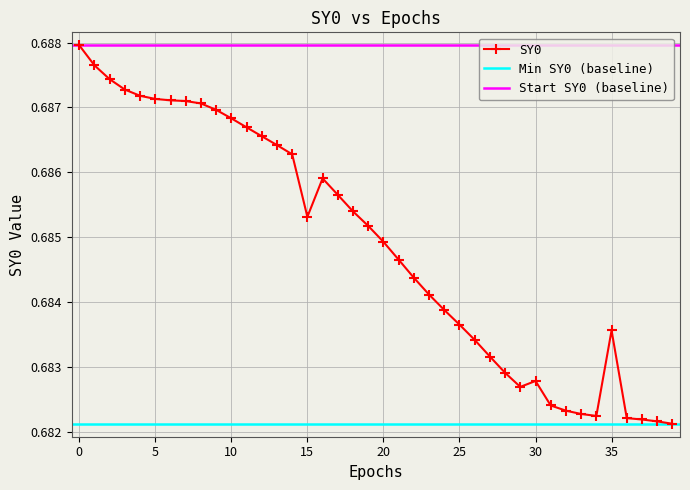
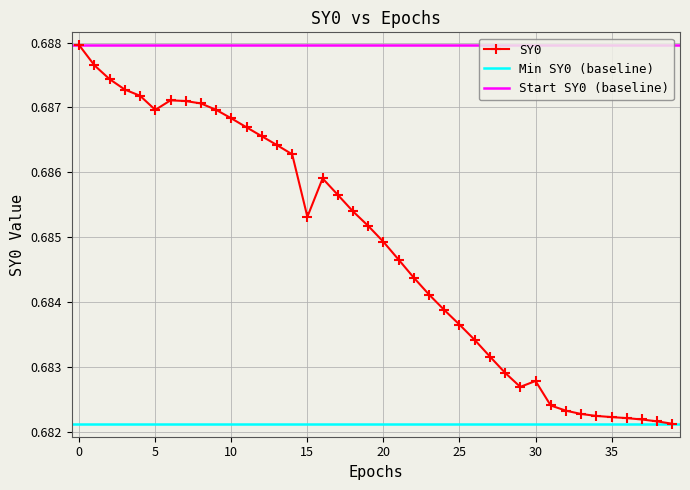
5: 0.6871 -> 0.6870
35: 0.6836 -> 0.6822
